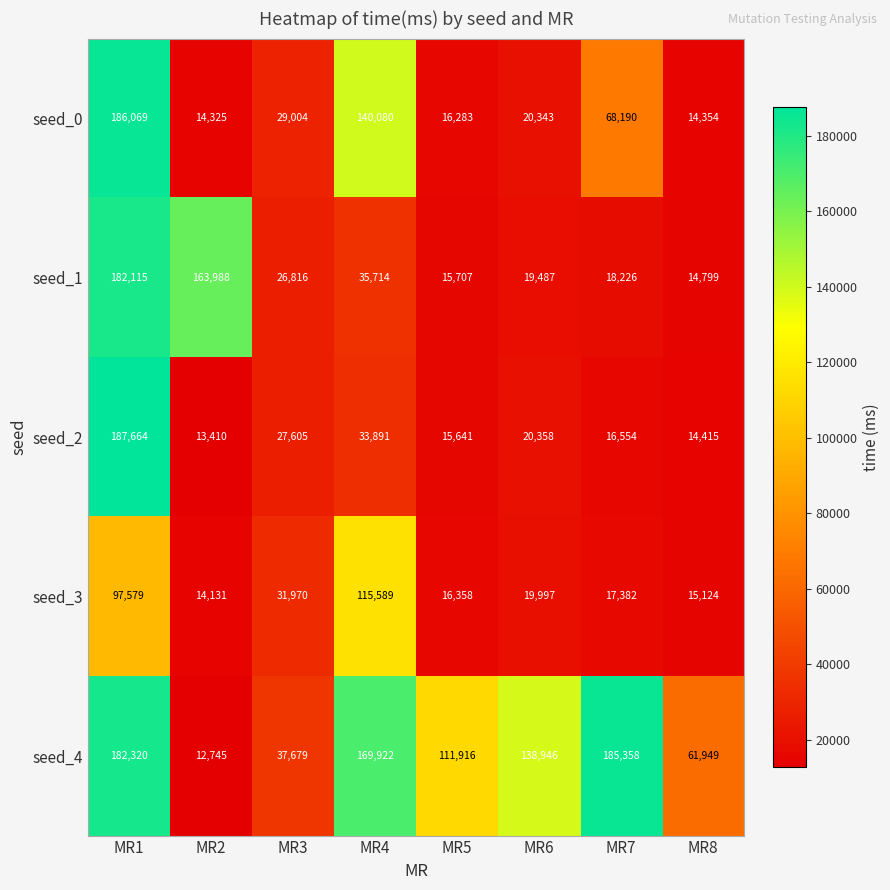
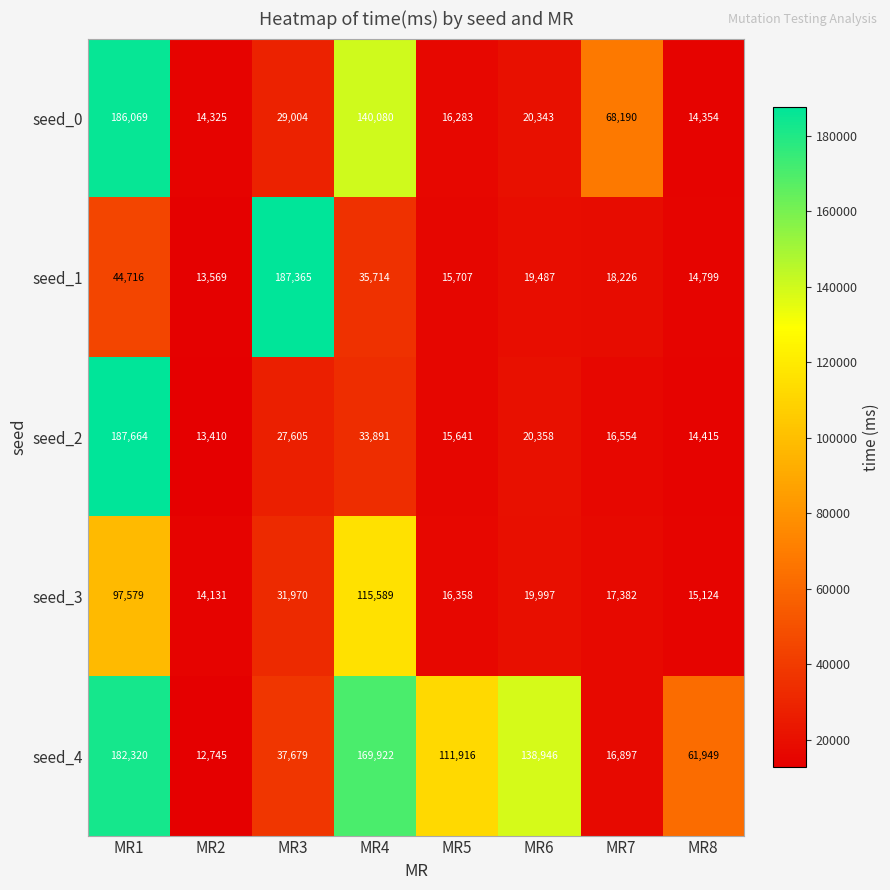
seed_1, MR1: 182,115 -> 44,716
seed_1, MR2: 163,988 -> 13,569
seed_1, MR3: 26,816 -> 187,365
seed_4, MR7: 185,358 -> 16,897
